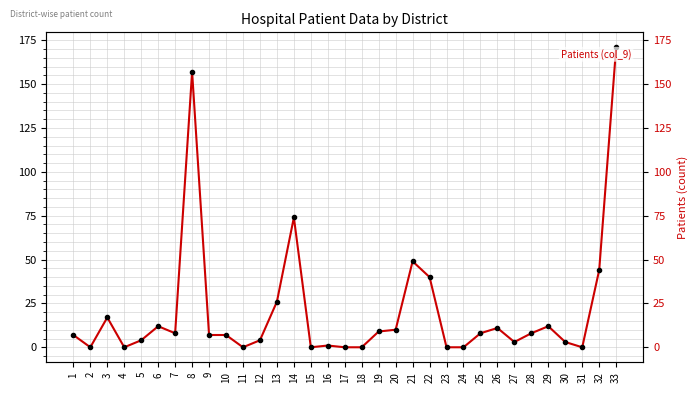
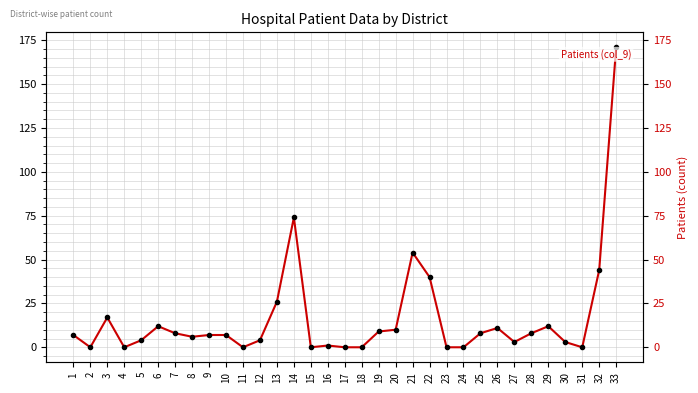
8: 157 -> 6
21: 49 -> 54
